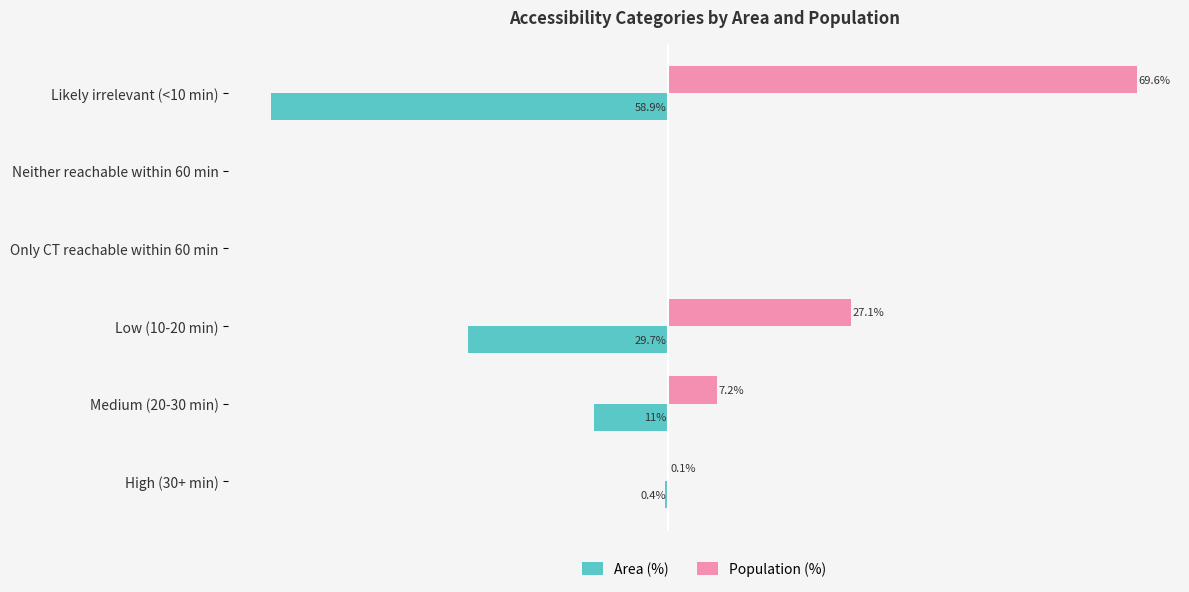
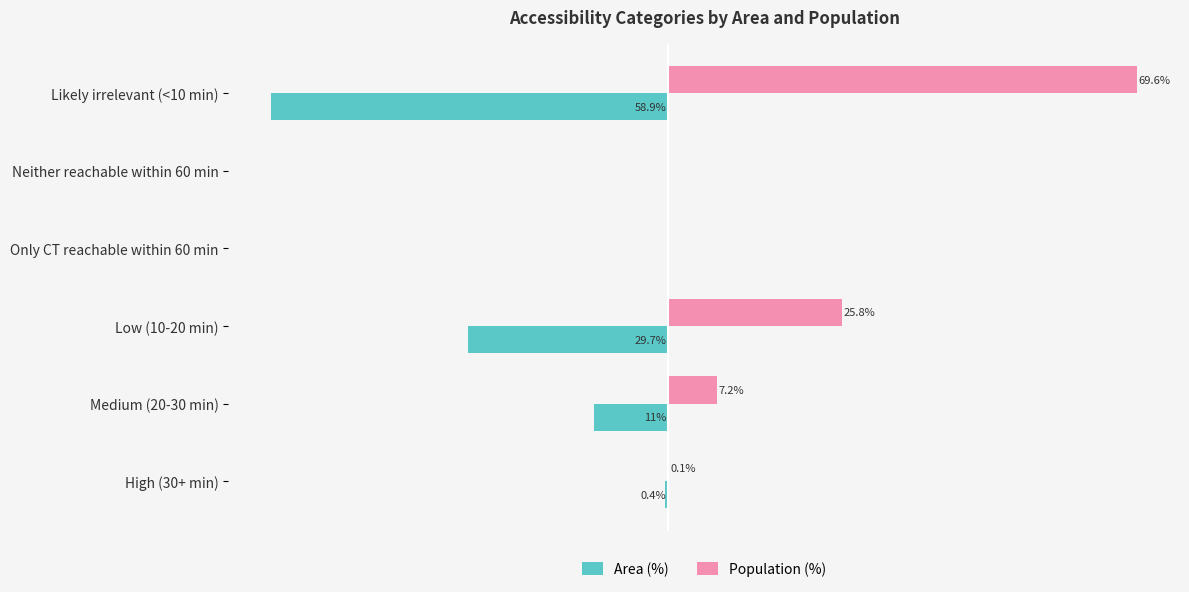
Population (%), Low (10-20 min): 27.1% -> 25.8%
